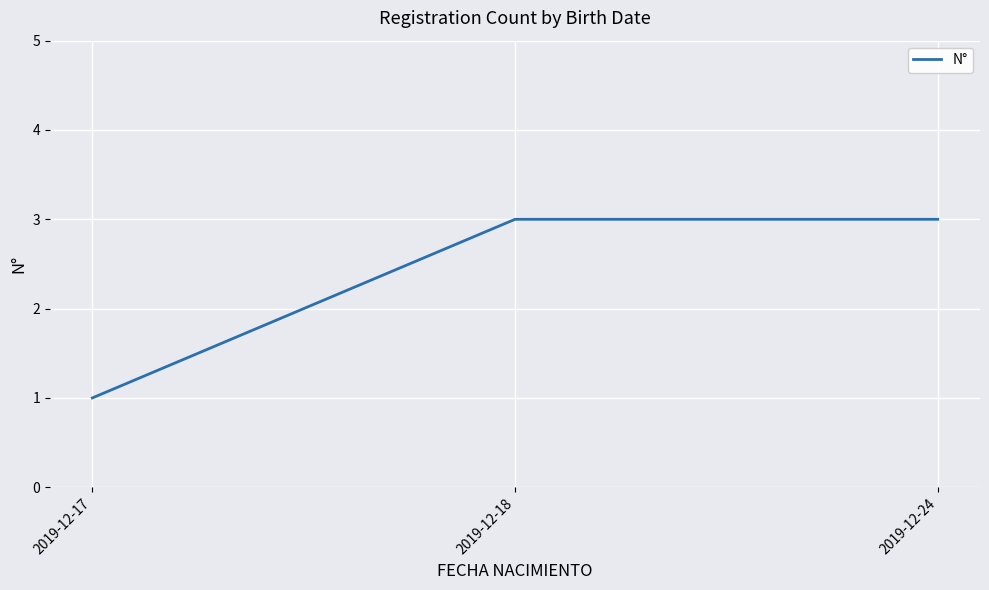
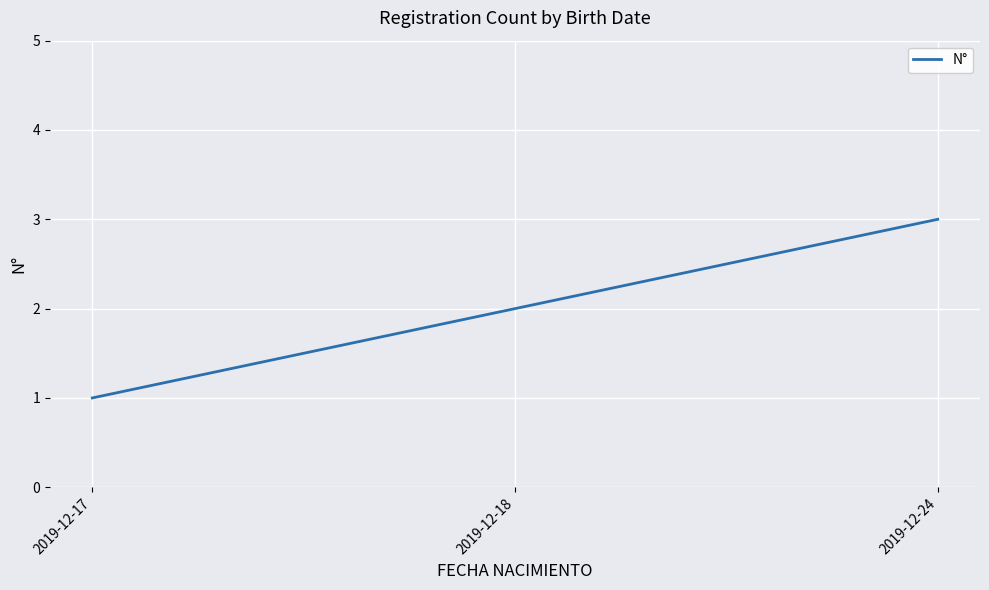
2019-12-18: 3 -> 2
